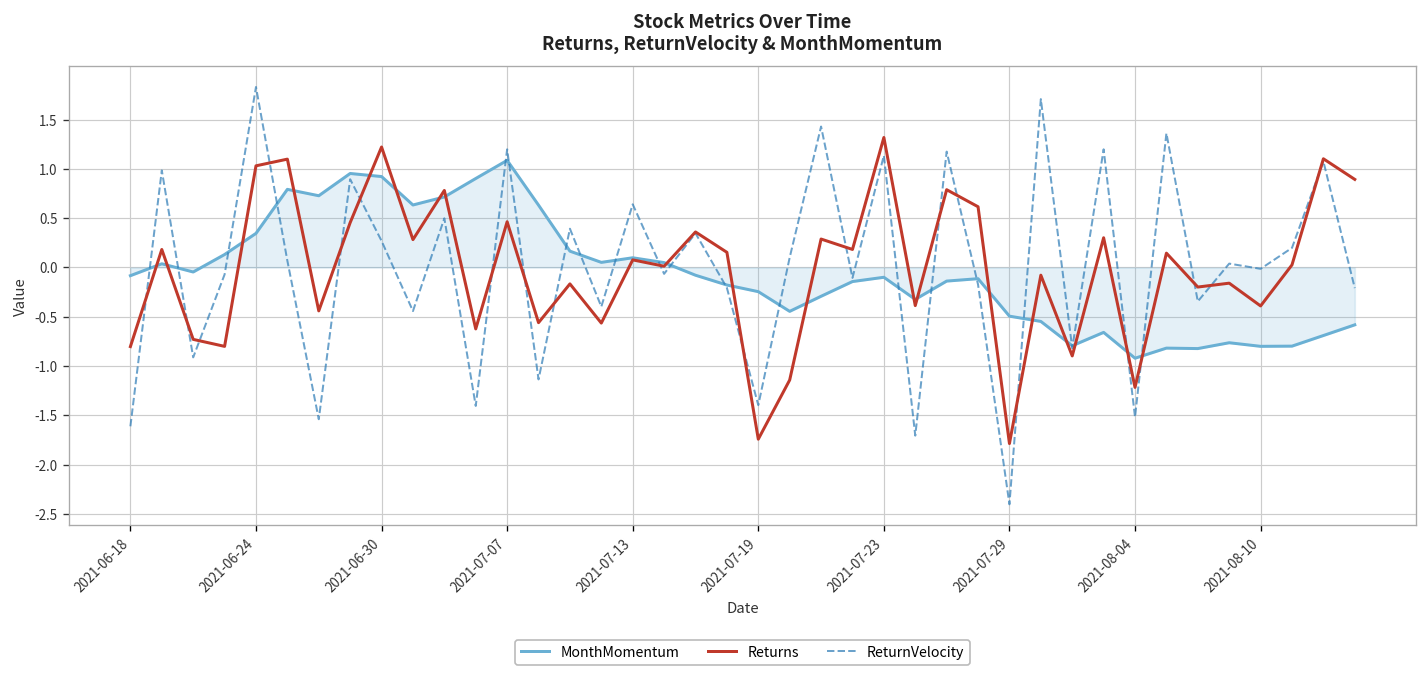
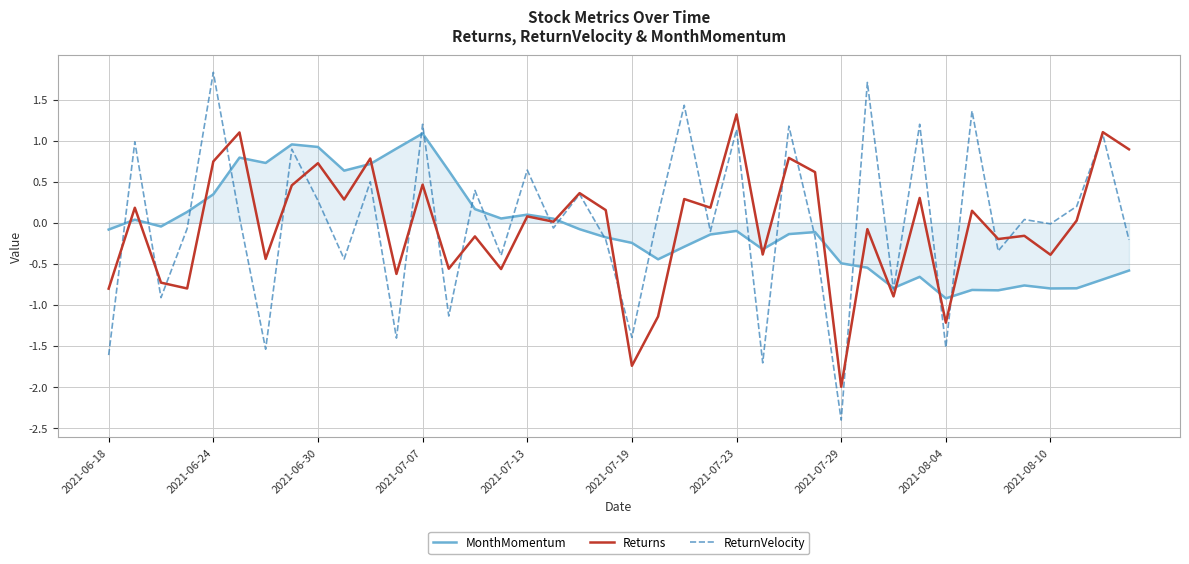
Returns, 2021-06-24: 1.0 -> 0.7
Returns, 2021-06-30: 1.2 -> 0.7
Returns, 2021-07-29: -1.8 -> -2.0
